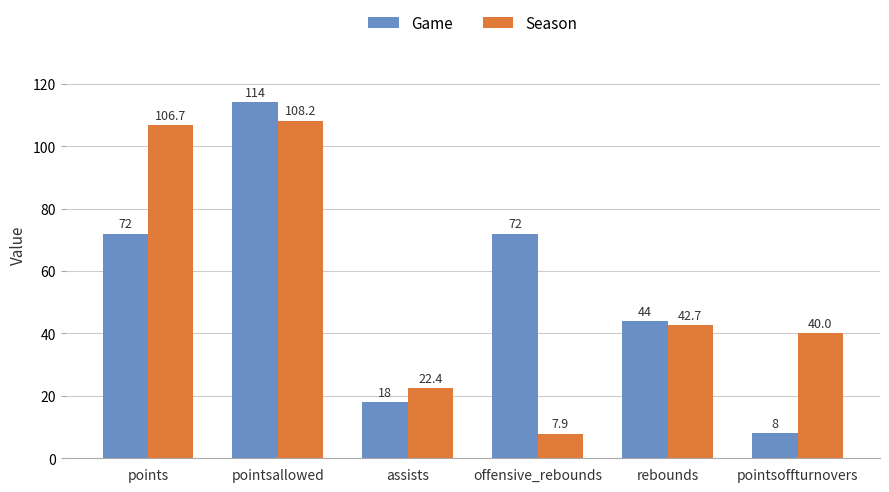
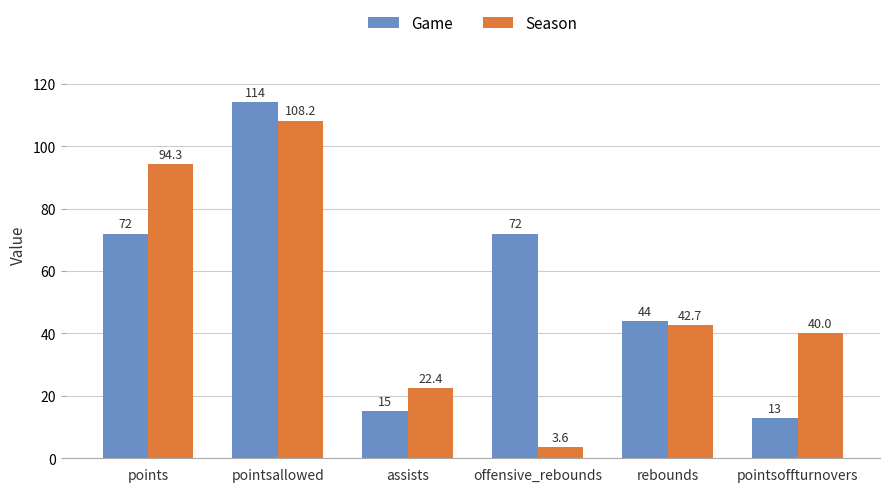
Season, points: 106.7 -> 94.3
Game, assists: 18 -> 15
Season, offensive_rebounds: 7.9 -> 3.6
Game, pointsoffturnovers: 8 -> 13
